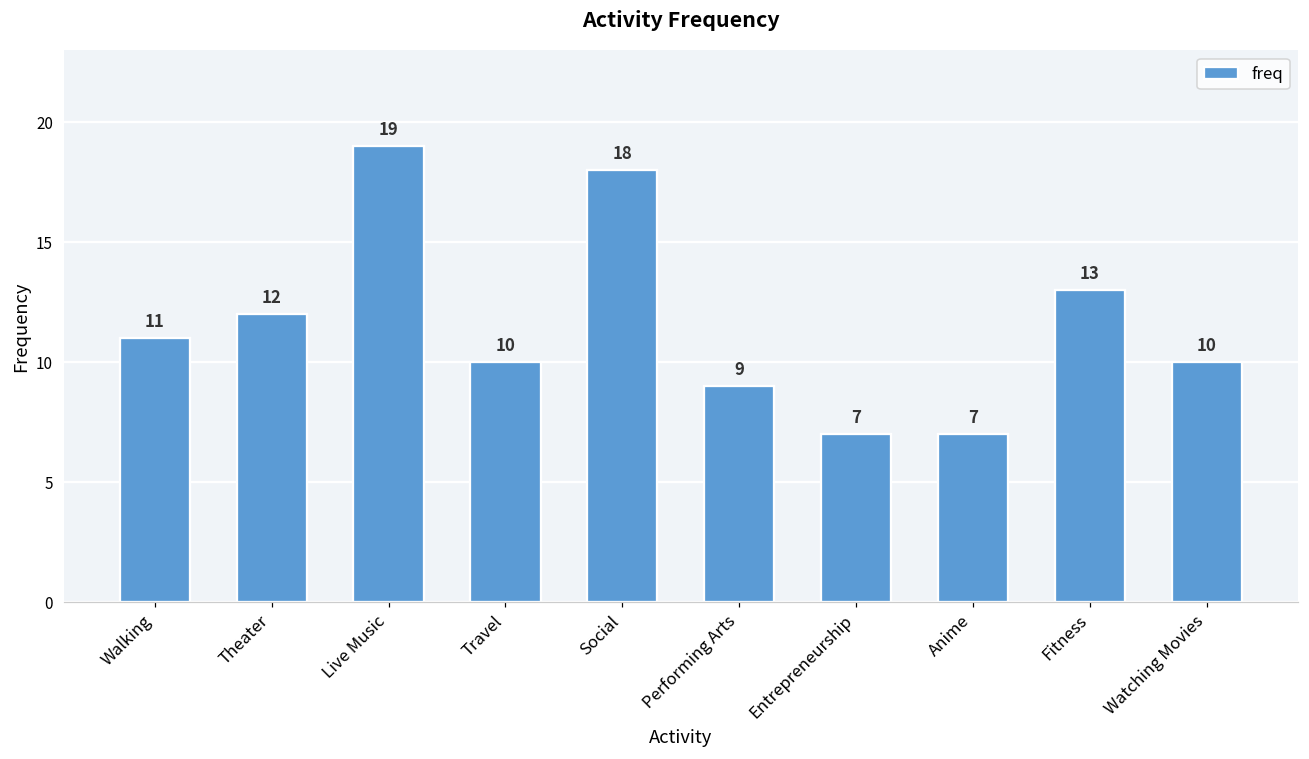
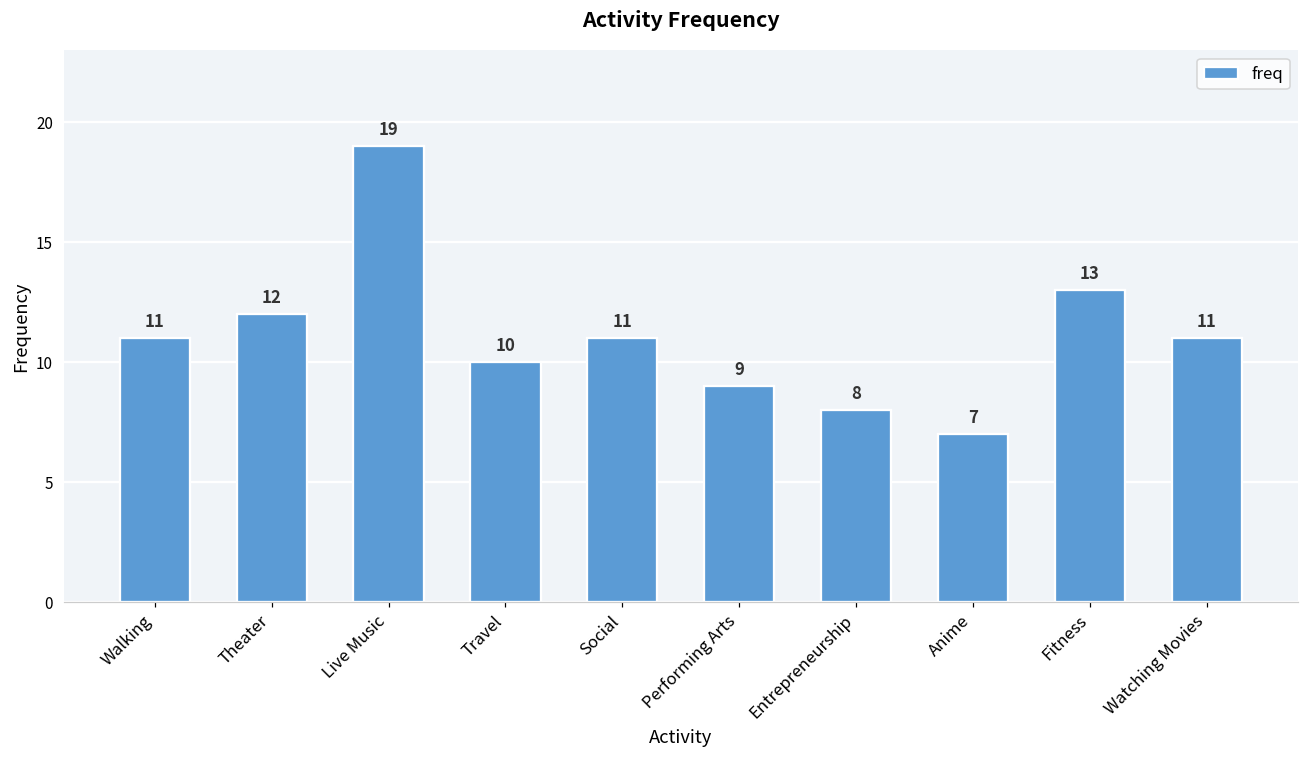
Social: 18 -> 11
Entrepreneurship: 7 -> 8
Watching Movies: 10 -> 11
